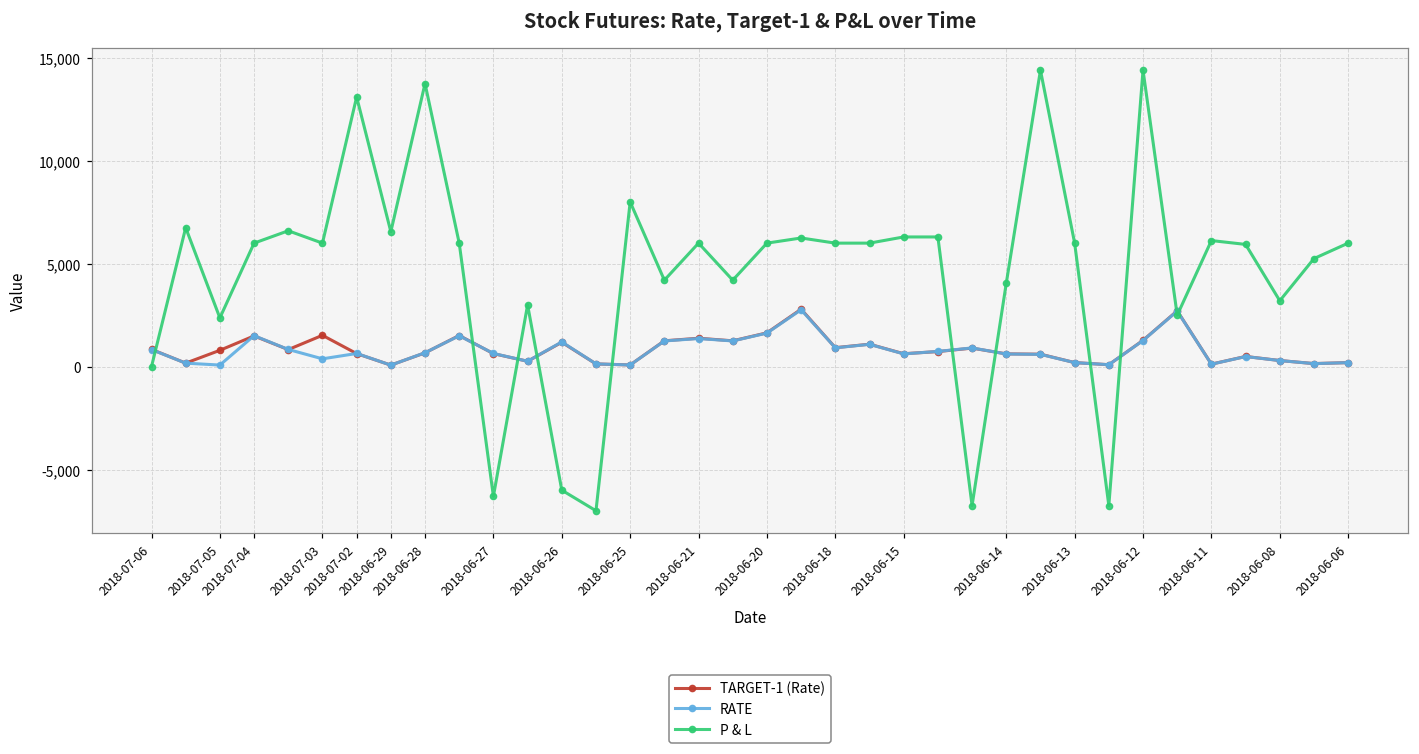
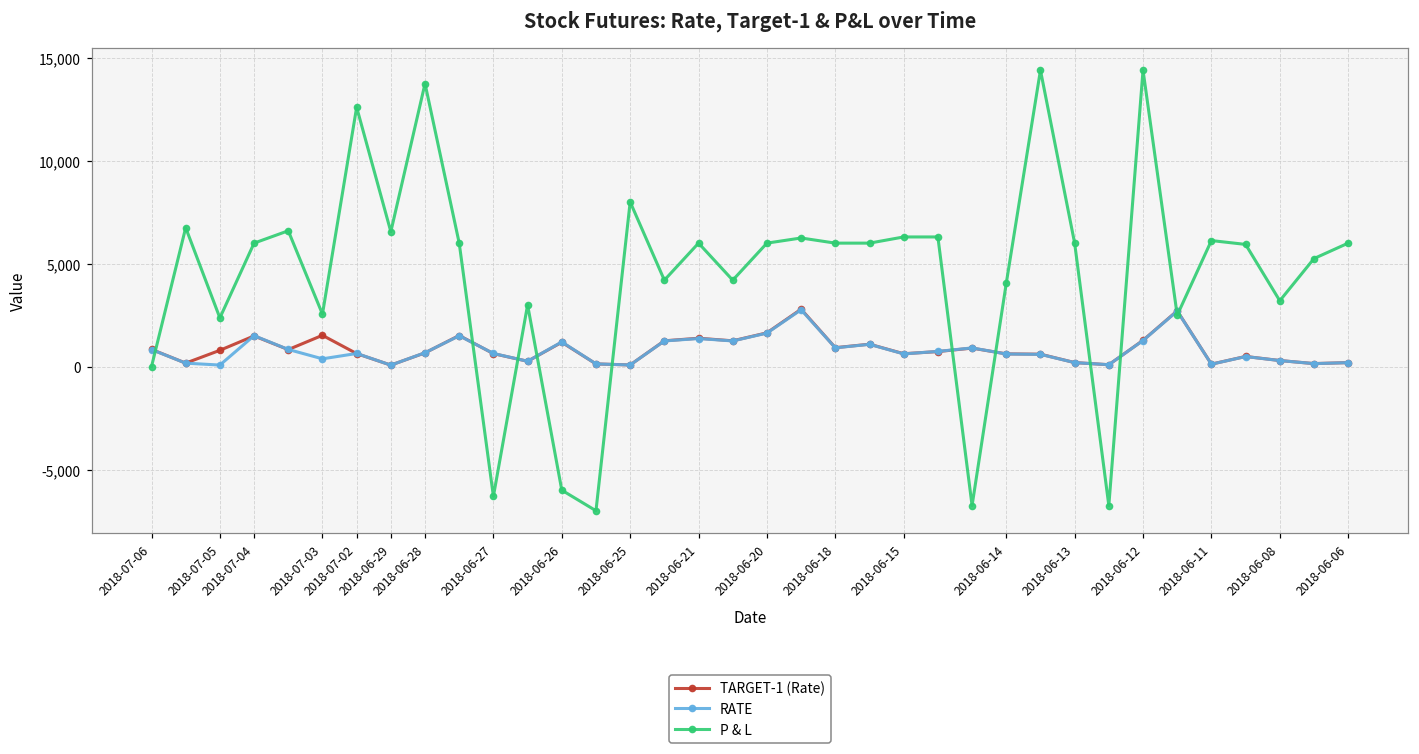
P & L, 2018-07-03: 6,000 -> 2,600
P & L, 2018-07-02: 13,100 -> 12,600
